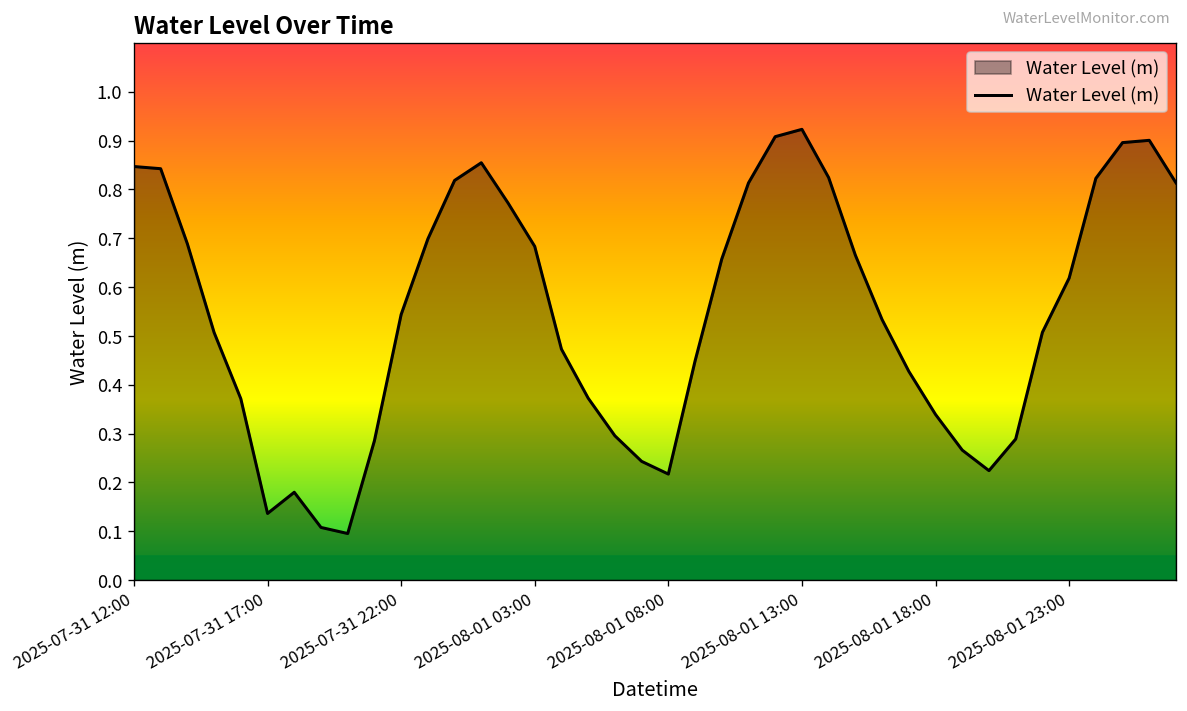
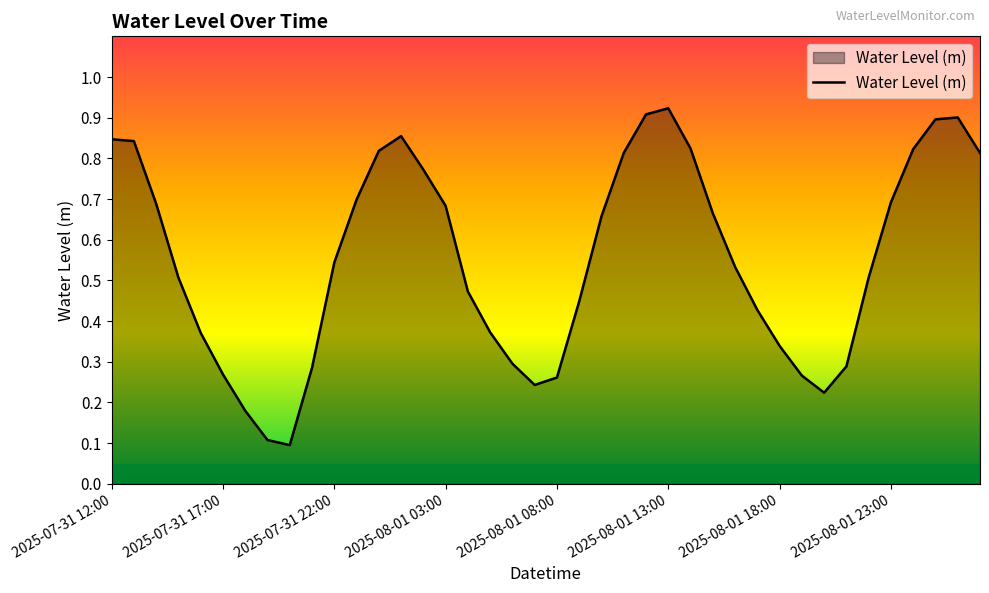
2025-07-31 17:00: 0.14 -> 0.27
2025-08-01 08:00: 0.22 -> 0.26
2025-08-01 23:00: 0.62 -> 0.69
